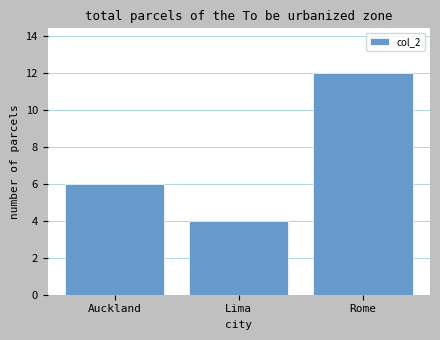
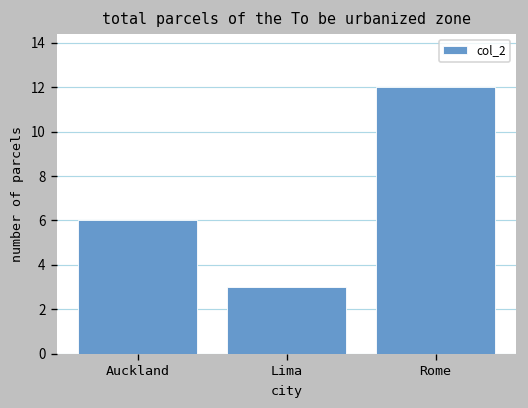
Lima: 4 -> 3
